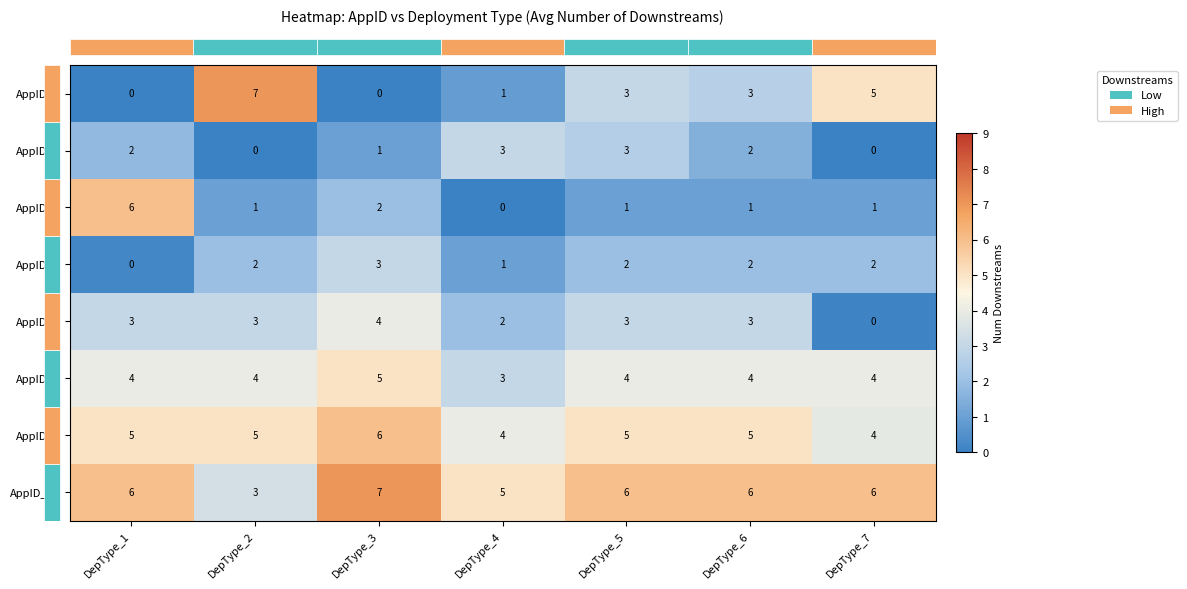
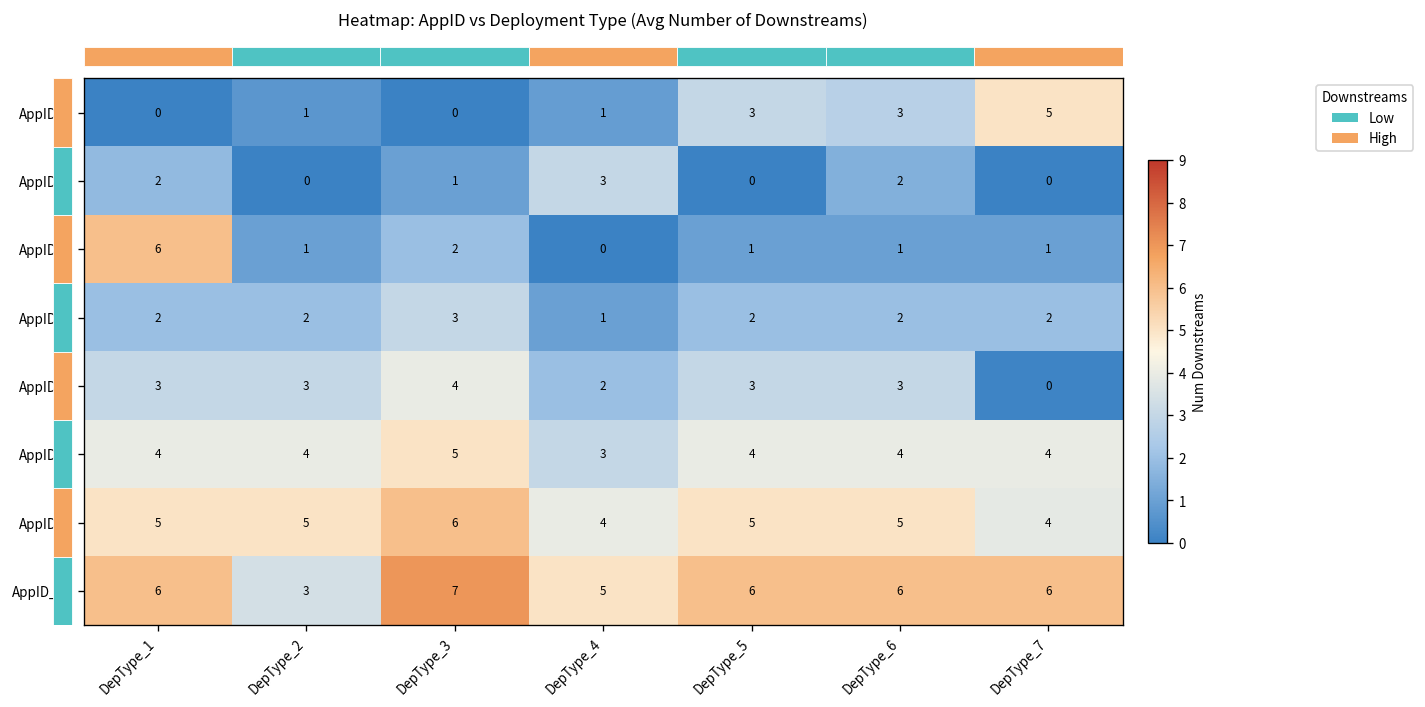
AppID_1, DepType_2: 7 -> 1
AppID_2, DepType_5: 3 -> 0
AppID_4, DepType_1: 0 -> 2
